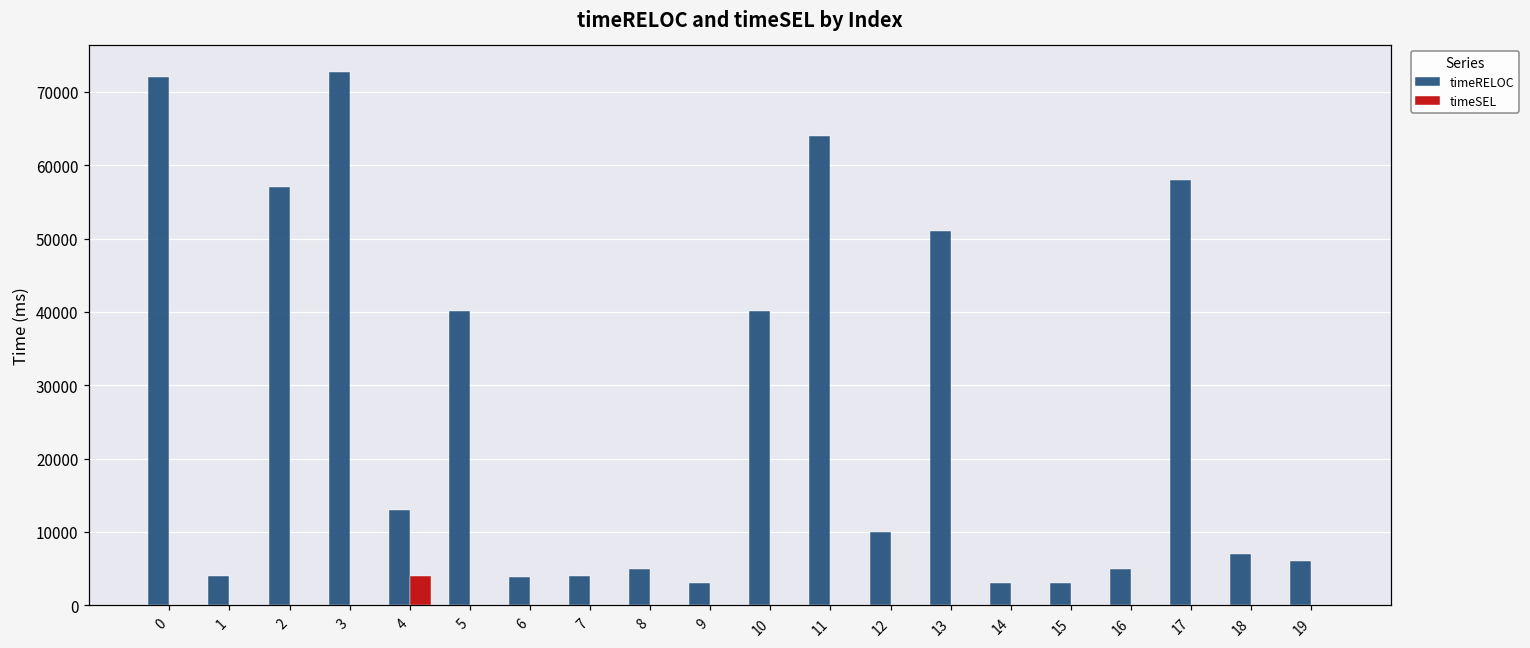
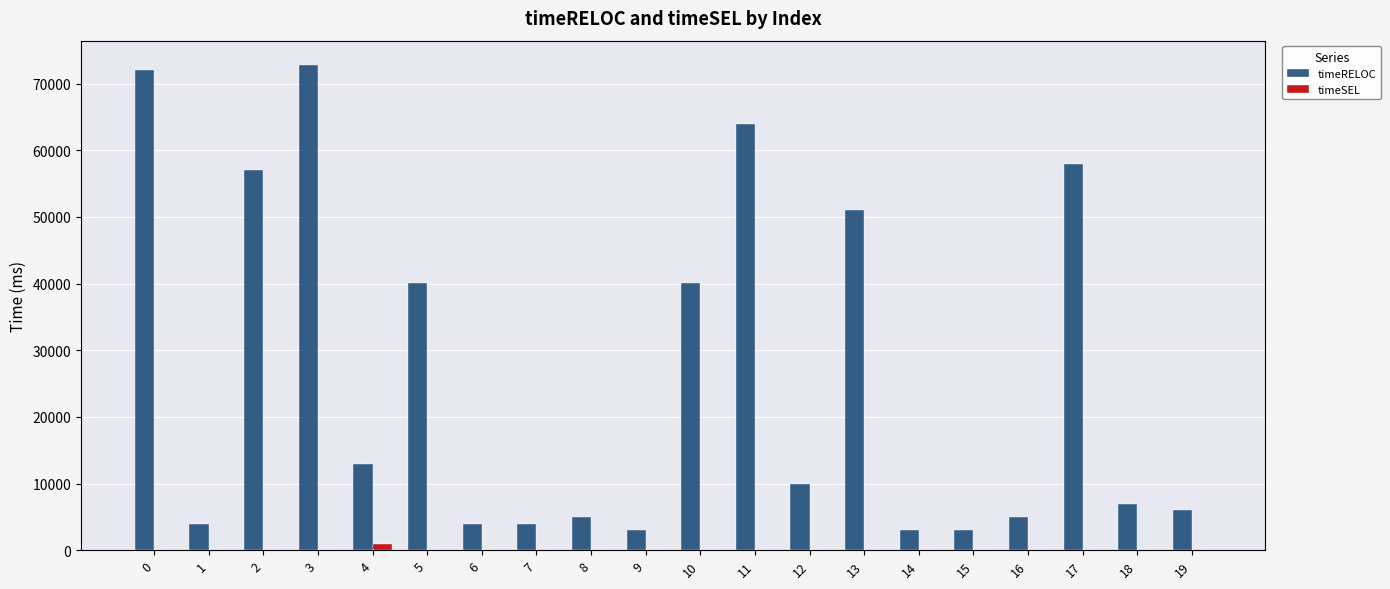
timeSEL, 4: 4000 -> 1000
